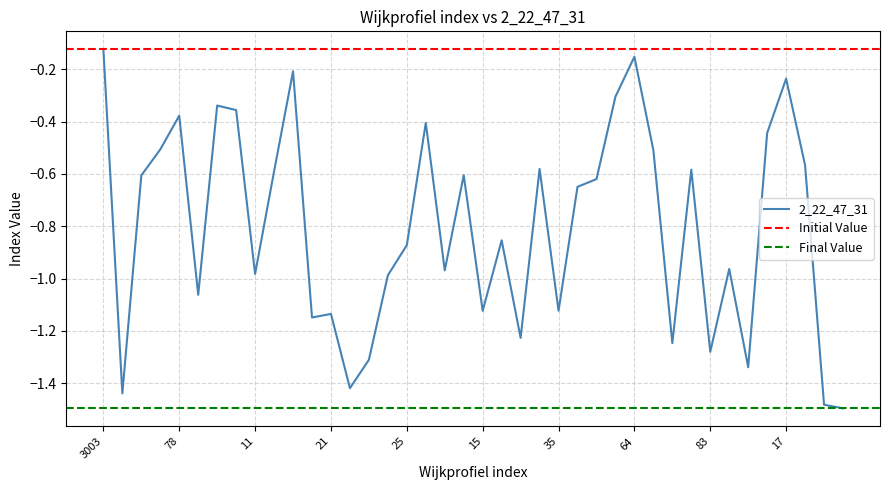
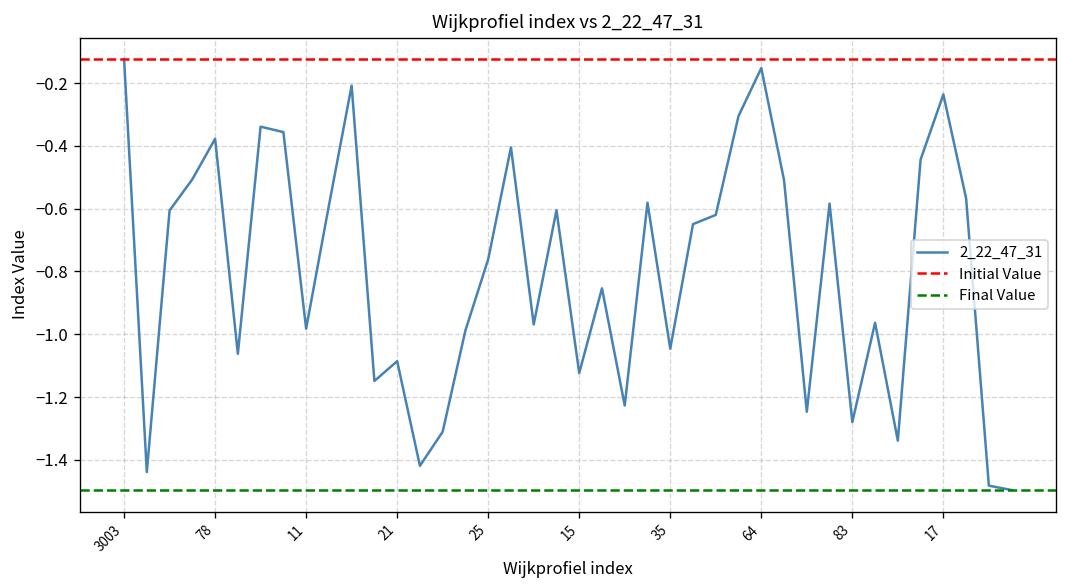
21: -1.14 -> -1.09
25: -0.87 -> -0.76
35: -1.12 -> -1.05
